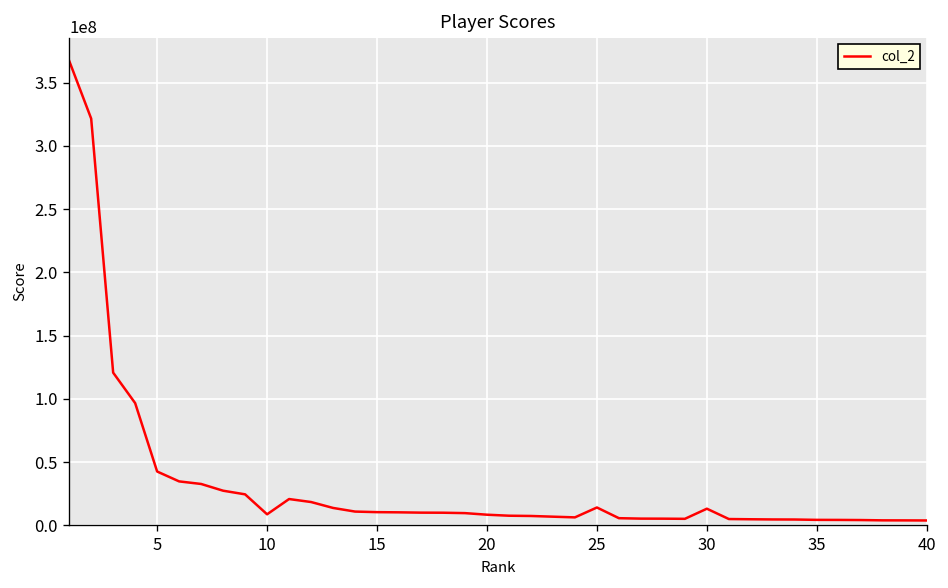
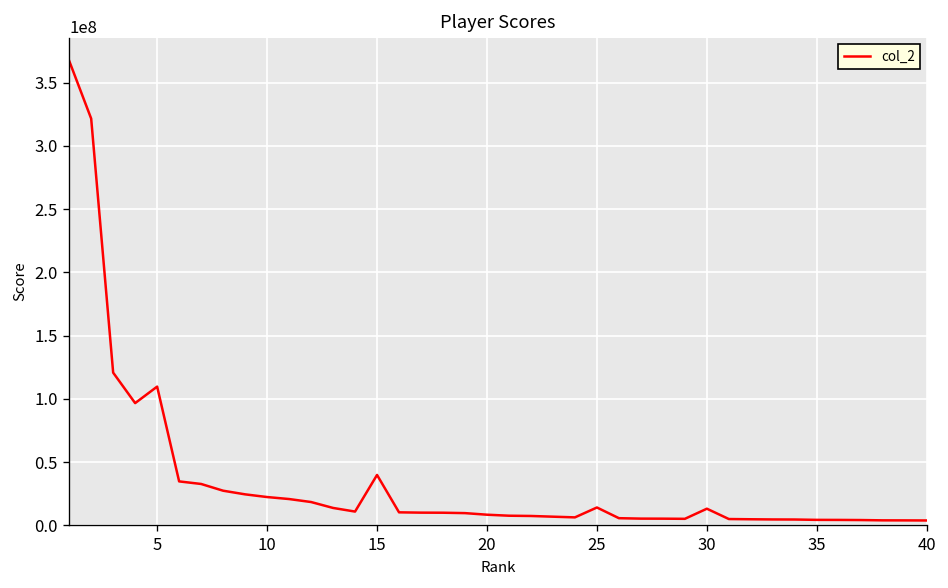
5: 43000000 -> 110000000
10: 9000000 -> 22000000
15: 10000000 -> 40000000
